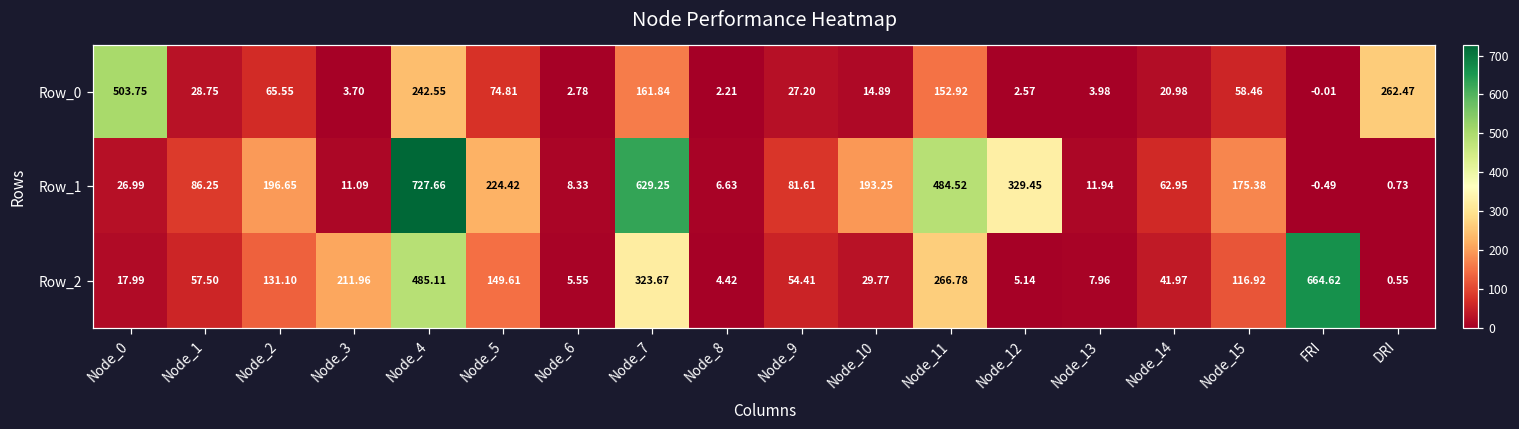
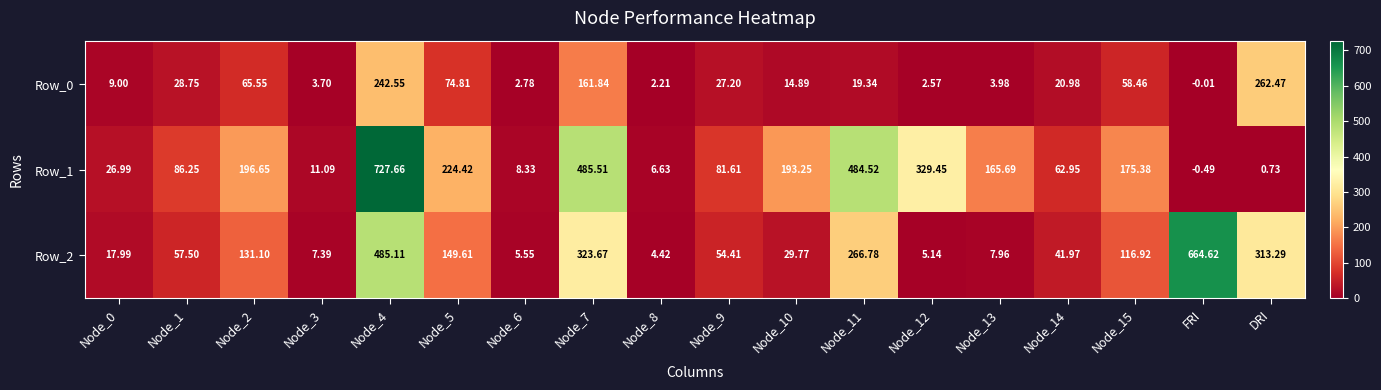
Row_0, Node_0: 503.75 -> 9.00
Row_0, Node_11: 152.92 -> 19.34
Row_1, Node_7: 629.25 -> 485.51
Row_1, Node_13: 11.94 -> 165.69
Row_2, Node_3: 211.96 -> 7.39
Row_2, DRI: 0.55 -> 313.29
